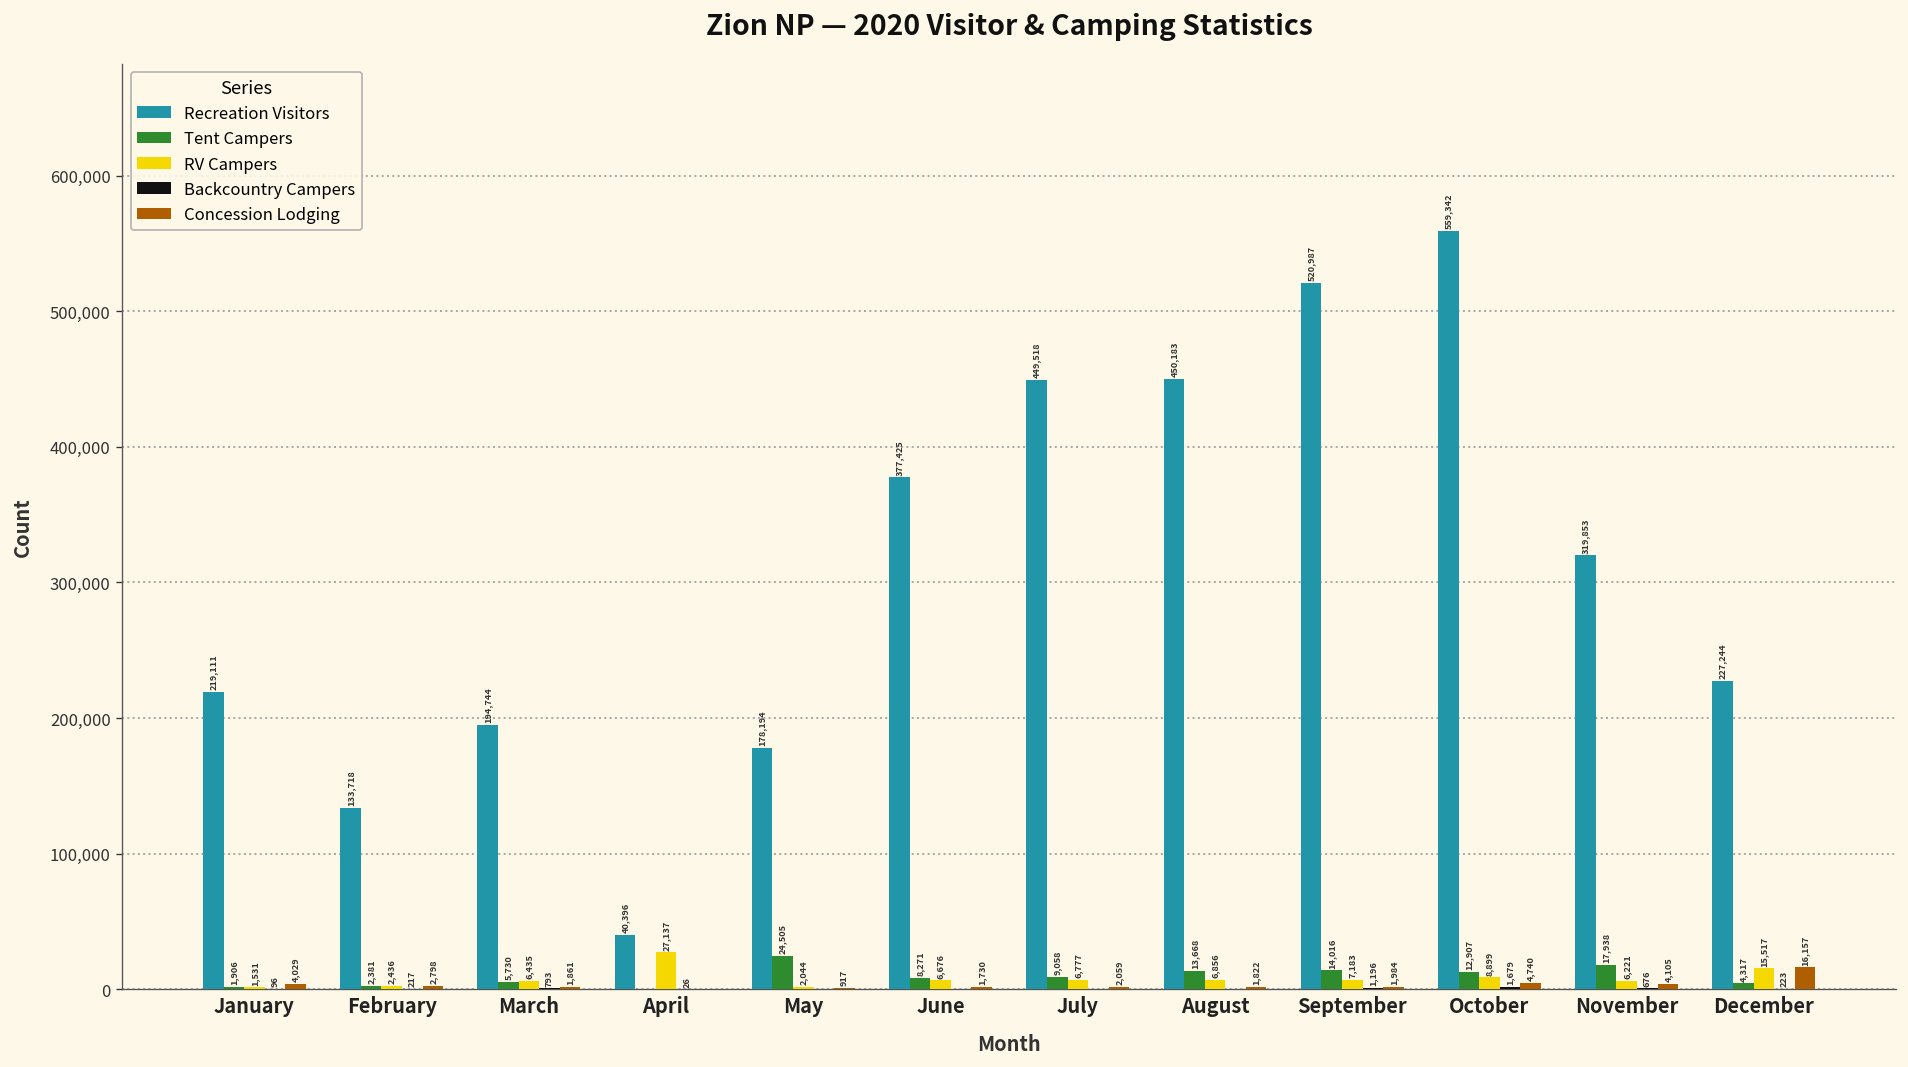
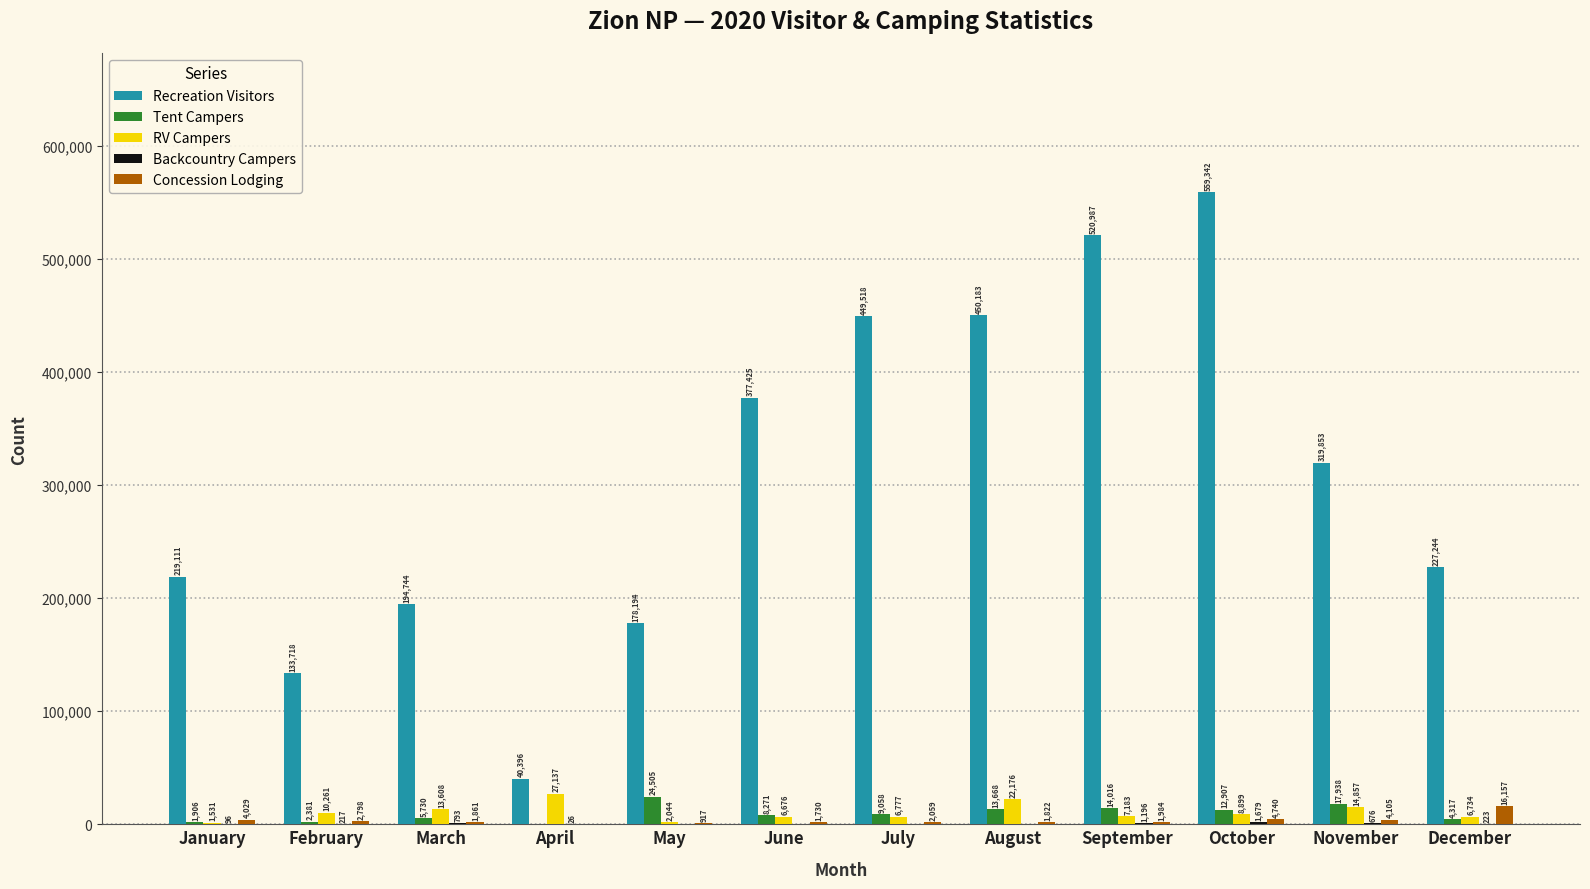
RV Campers, February: 2,436 -> 10,261
RV Campers, March: 6,435 -> 13,608
RV Campers, August: 6,856 -> 22,176
RV Campers, November: 6,221 -> 14,857
RV Campers, December: 15,517 -> 6,734
